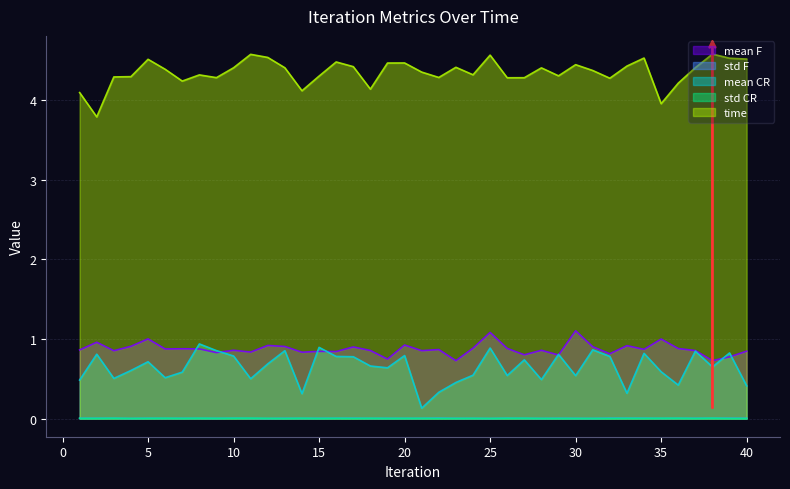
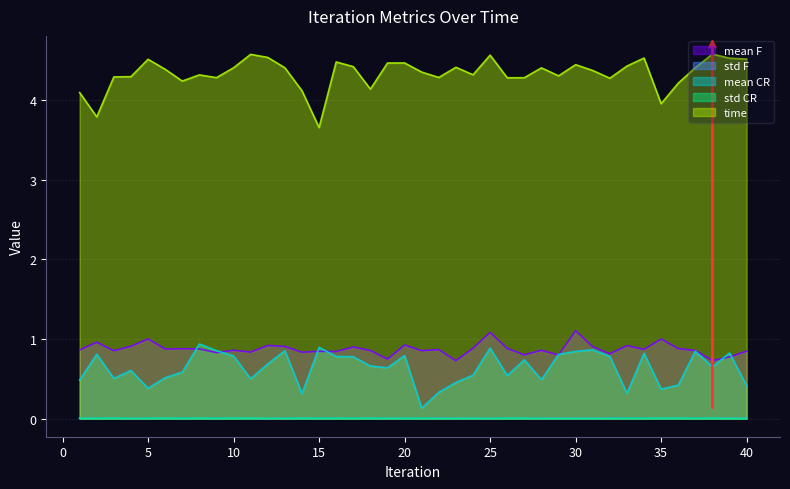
mean CR, 5: 0.7 -> 0.4
time, 15: 4.3 -> 3.7
mean CR, 30: 0.5 -> 0.8
mean CR, 35: 0.6 -> 0.4
